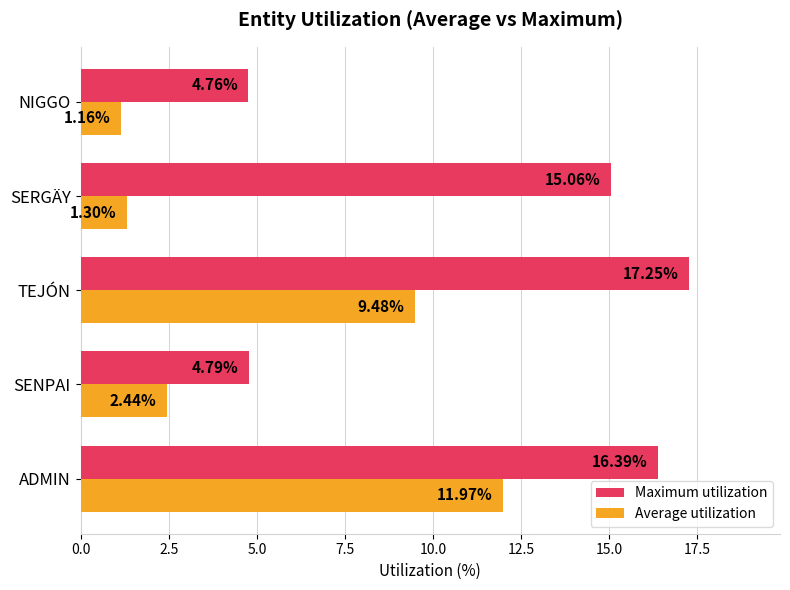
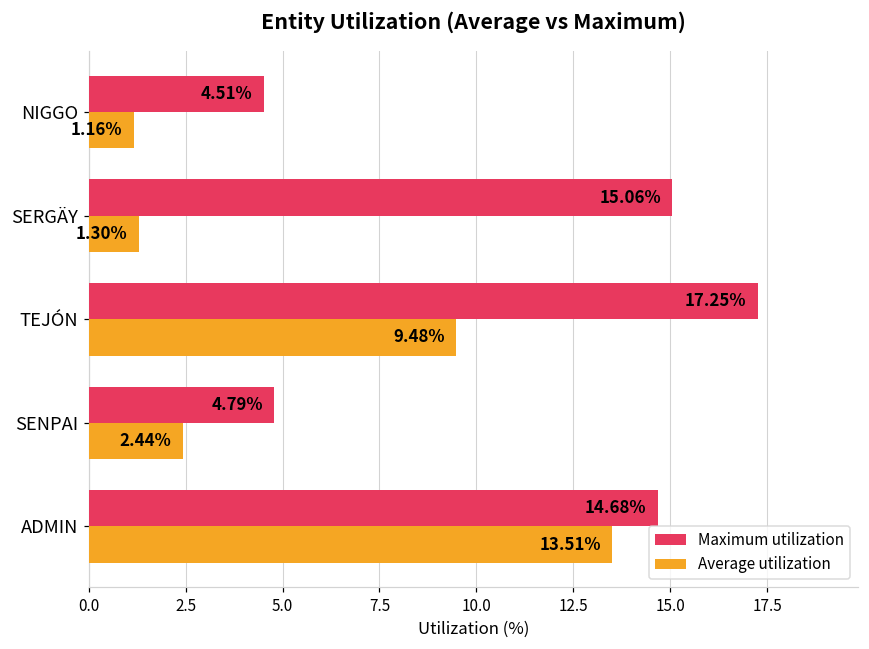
Maximum utilization, NIGGO: 4.76% -> 4.51%
Maximum utilization, ADMIN: 16.39% -> 14.68%
Average utilization, ADMIN: 11.97% -> 13.51%
